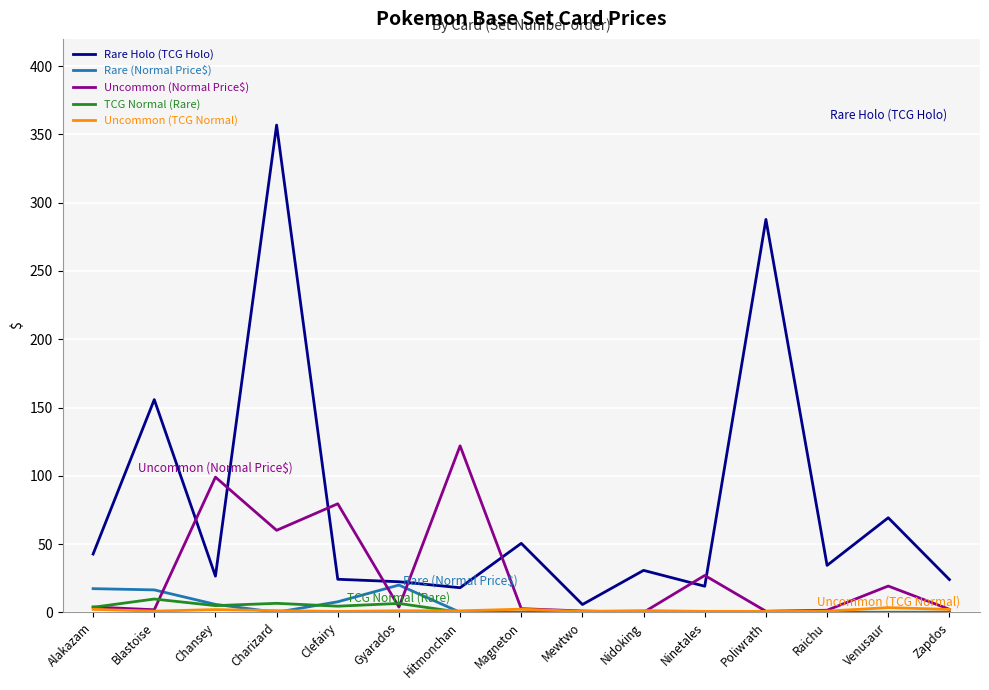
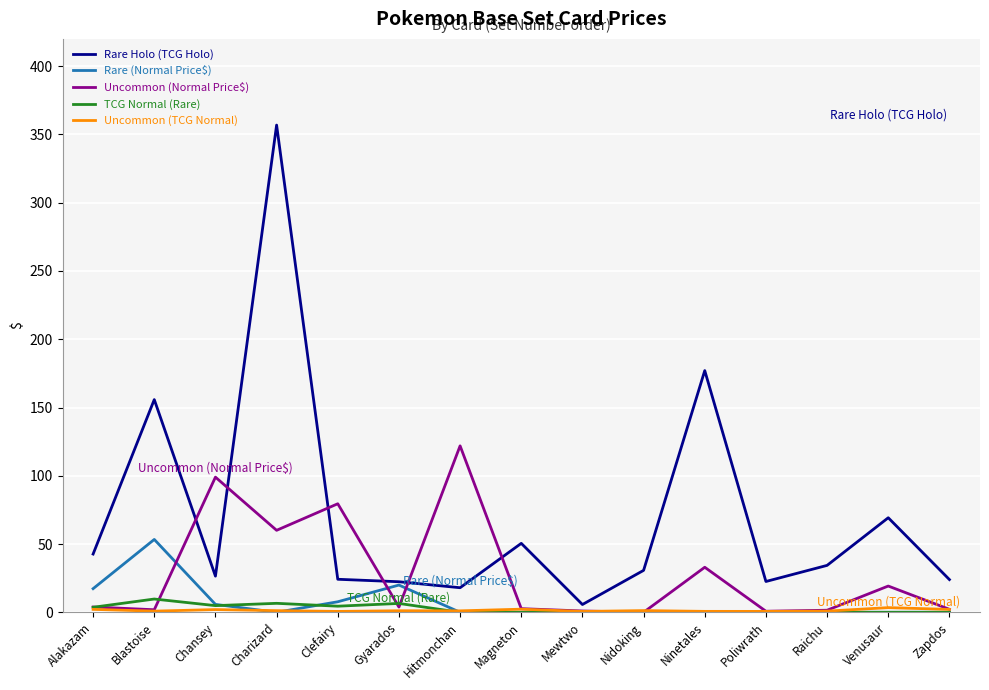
Rare (Normal Price$), Blastoise: 16 -> 53
Rare Holo (TCG Holo), Ninetales: 19 -> 177
Uncommon (Normal Price$), Ninetales: 27 -> 33
Rare Holo (TCG Holo), Poliwrath: 288 -> 23
